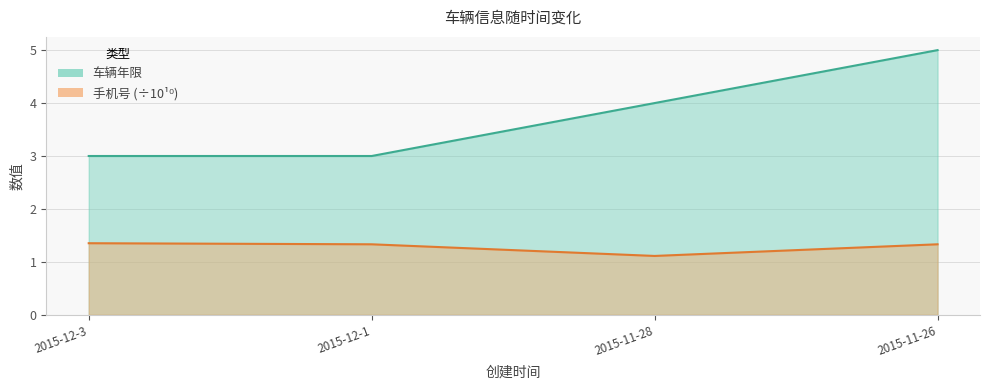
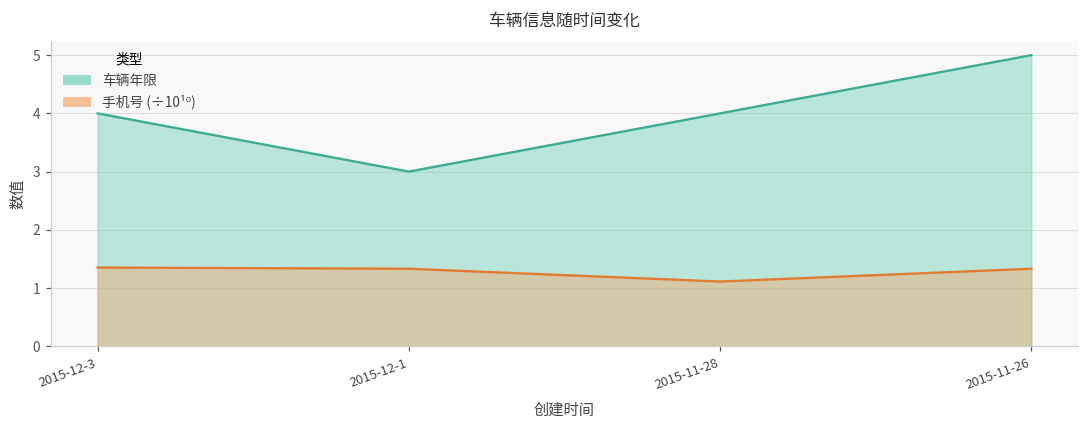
车辆年限, 2015-12-3: 3 -> 4
